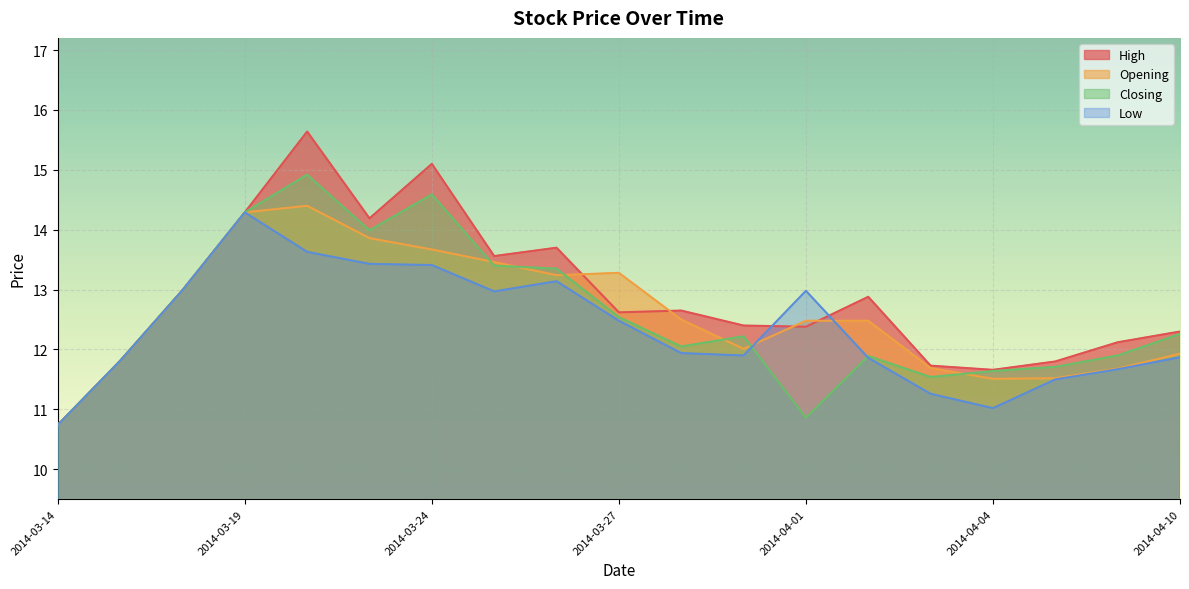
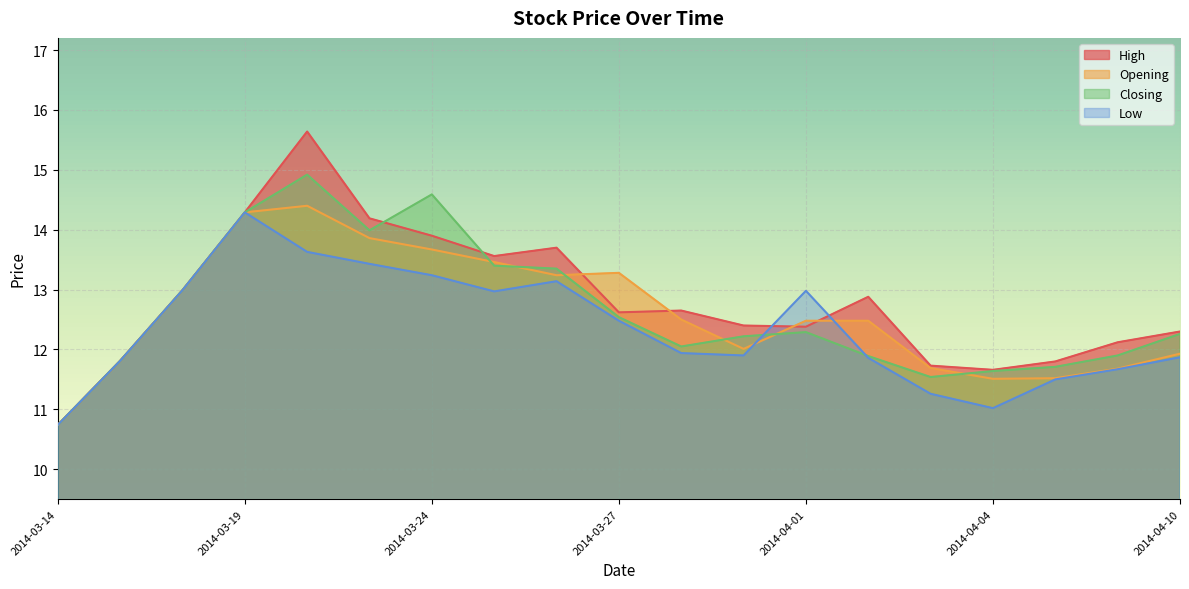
High, 2014-03-24: 15.1 -> 13.9
Low, 2014-03-24: 13.4 -> 13.2
Closing, 2014-04-01: 10.9 -> 12.3
